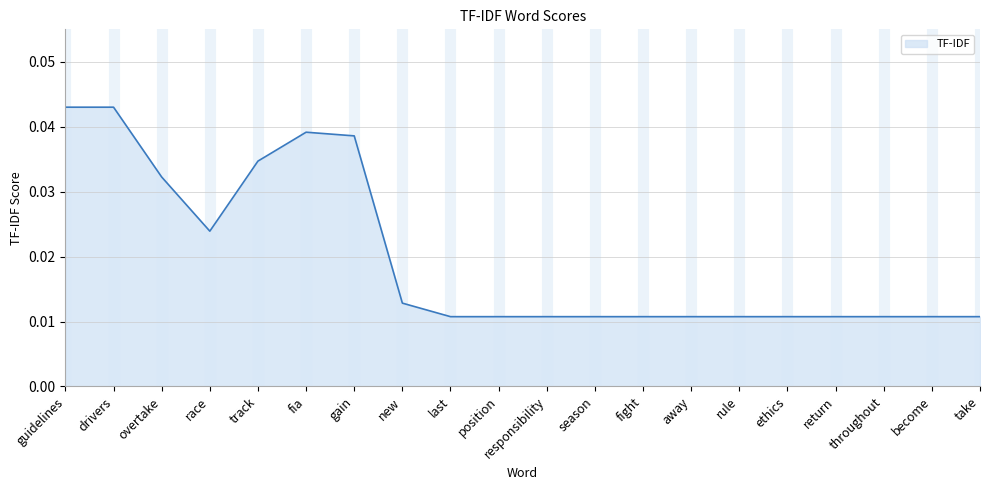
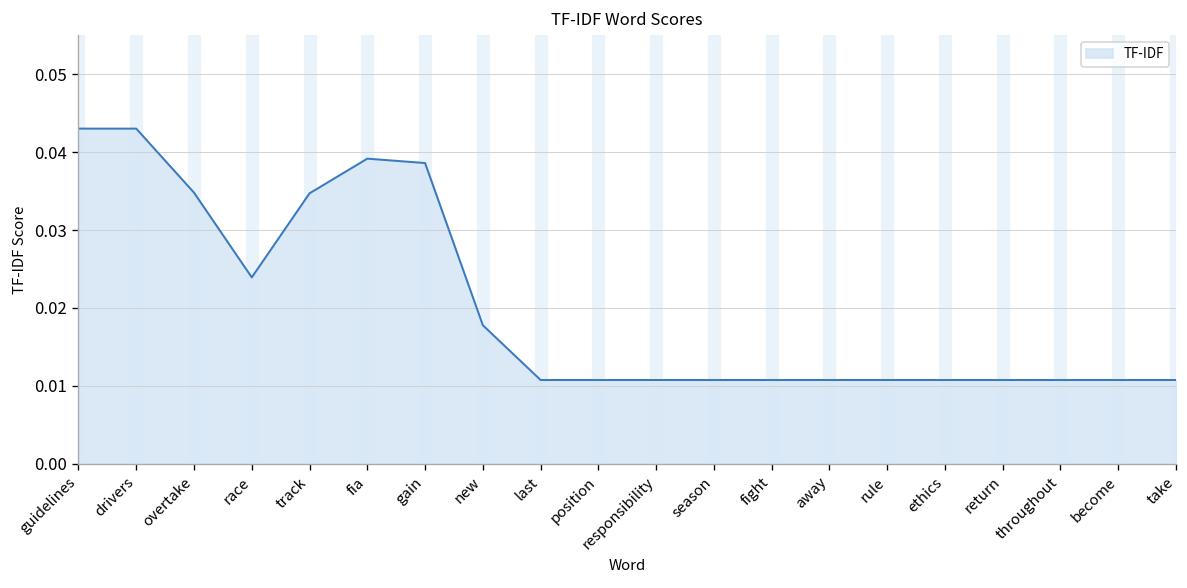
overtake: 0.032 -> 0.035
new: 0.013 -> 0.018
